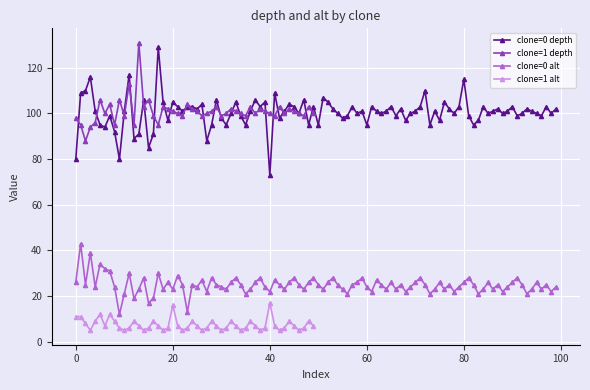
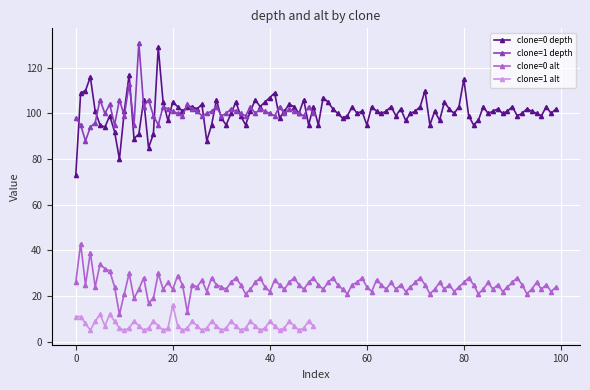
clone=0 depth, 0: 80 -> 73
clone=0 depth, 40: 73 -> 107
clone=1 alt, 40: 17 -> 9
